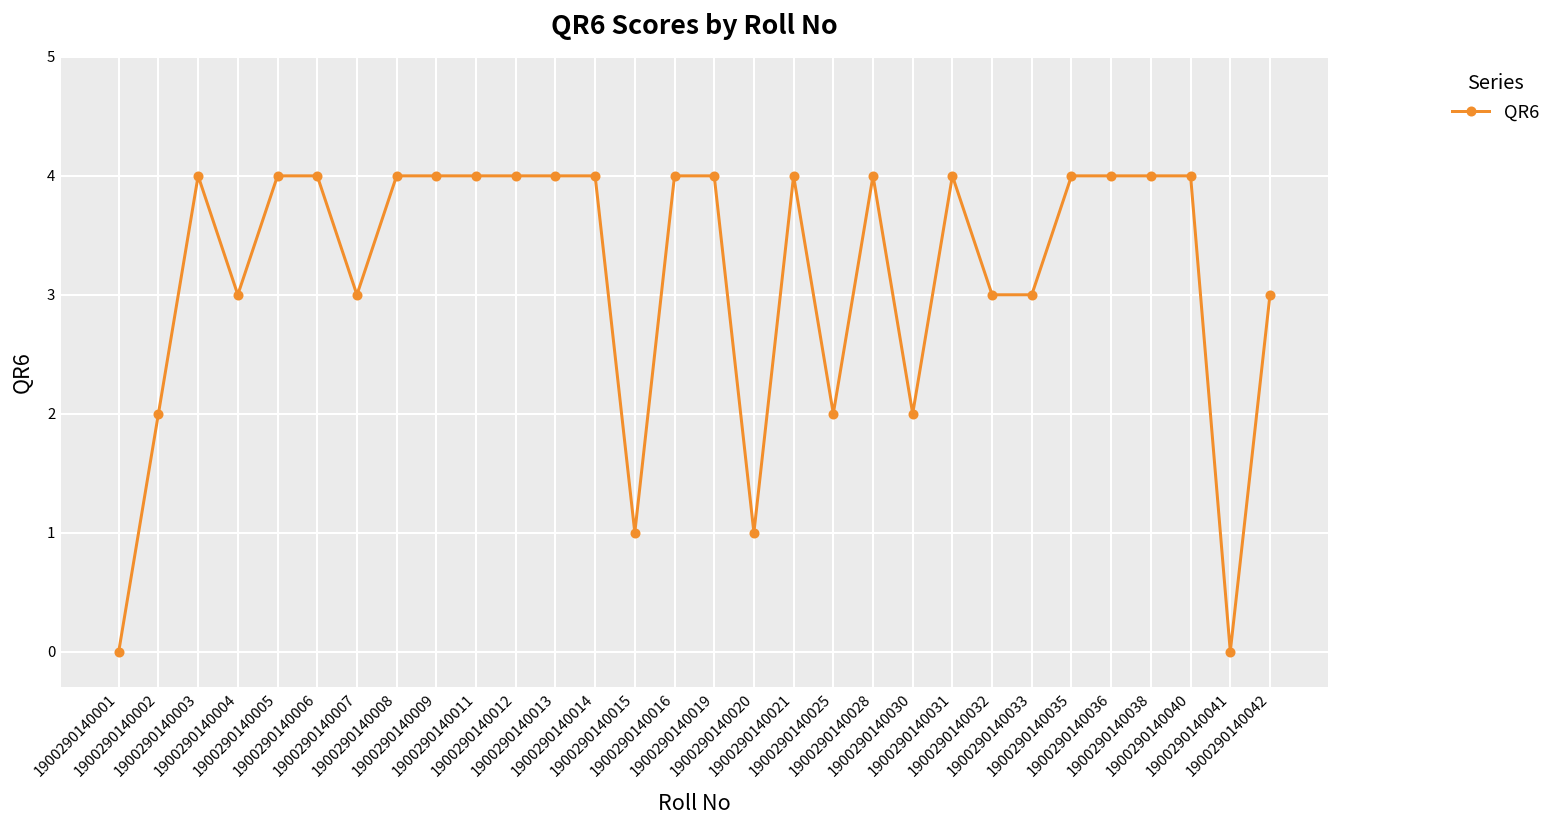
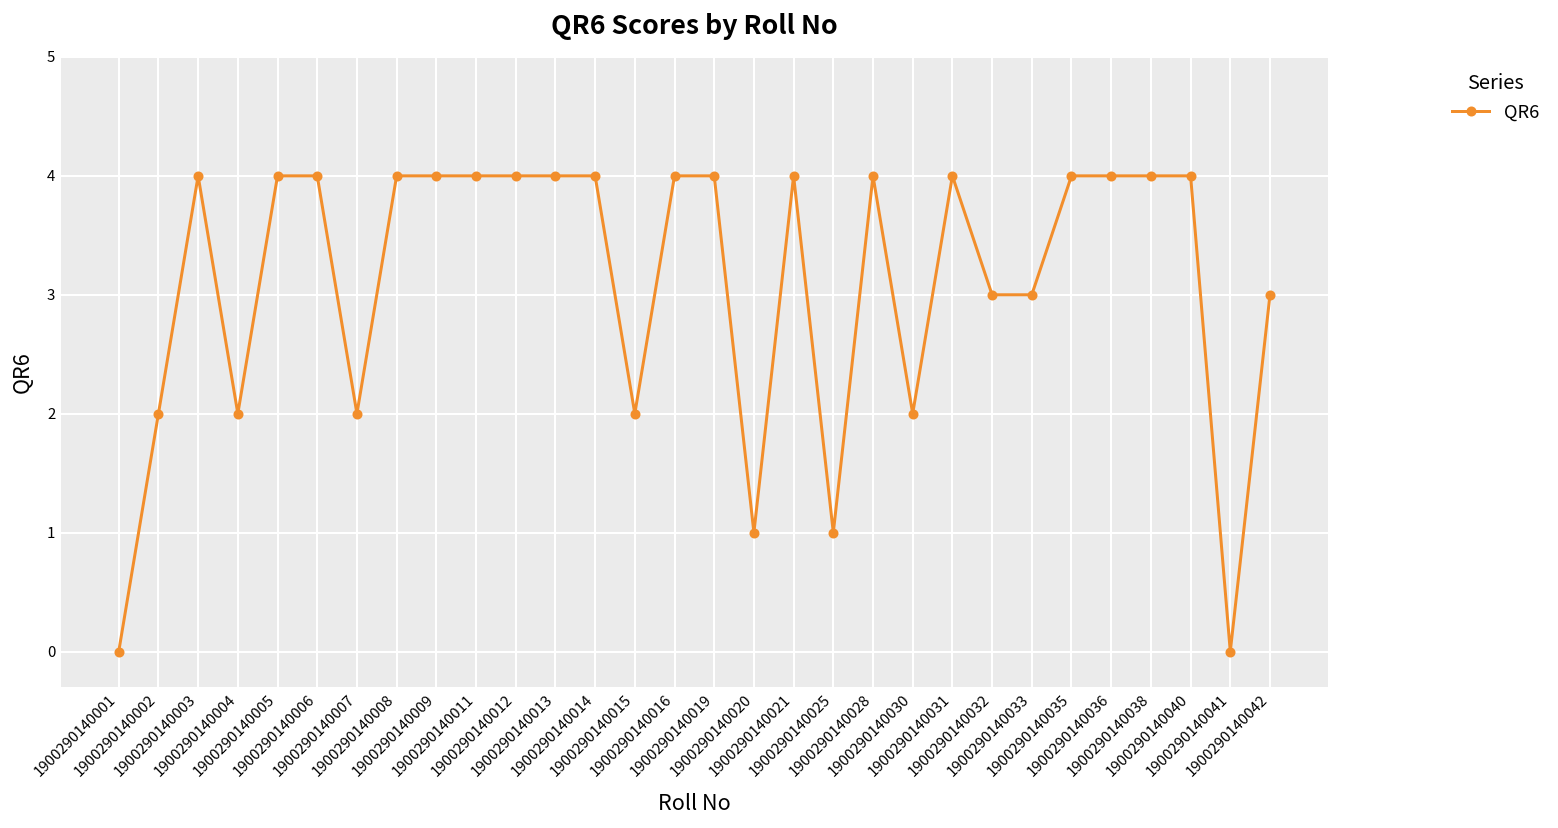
1900290140004: 3 -> 2
1900290140007: 3 -> 2
1900290140015: 1 -> 2
1900290140025: 2 -> 1
